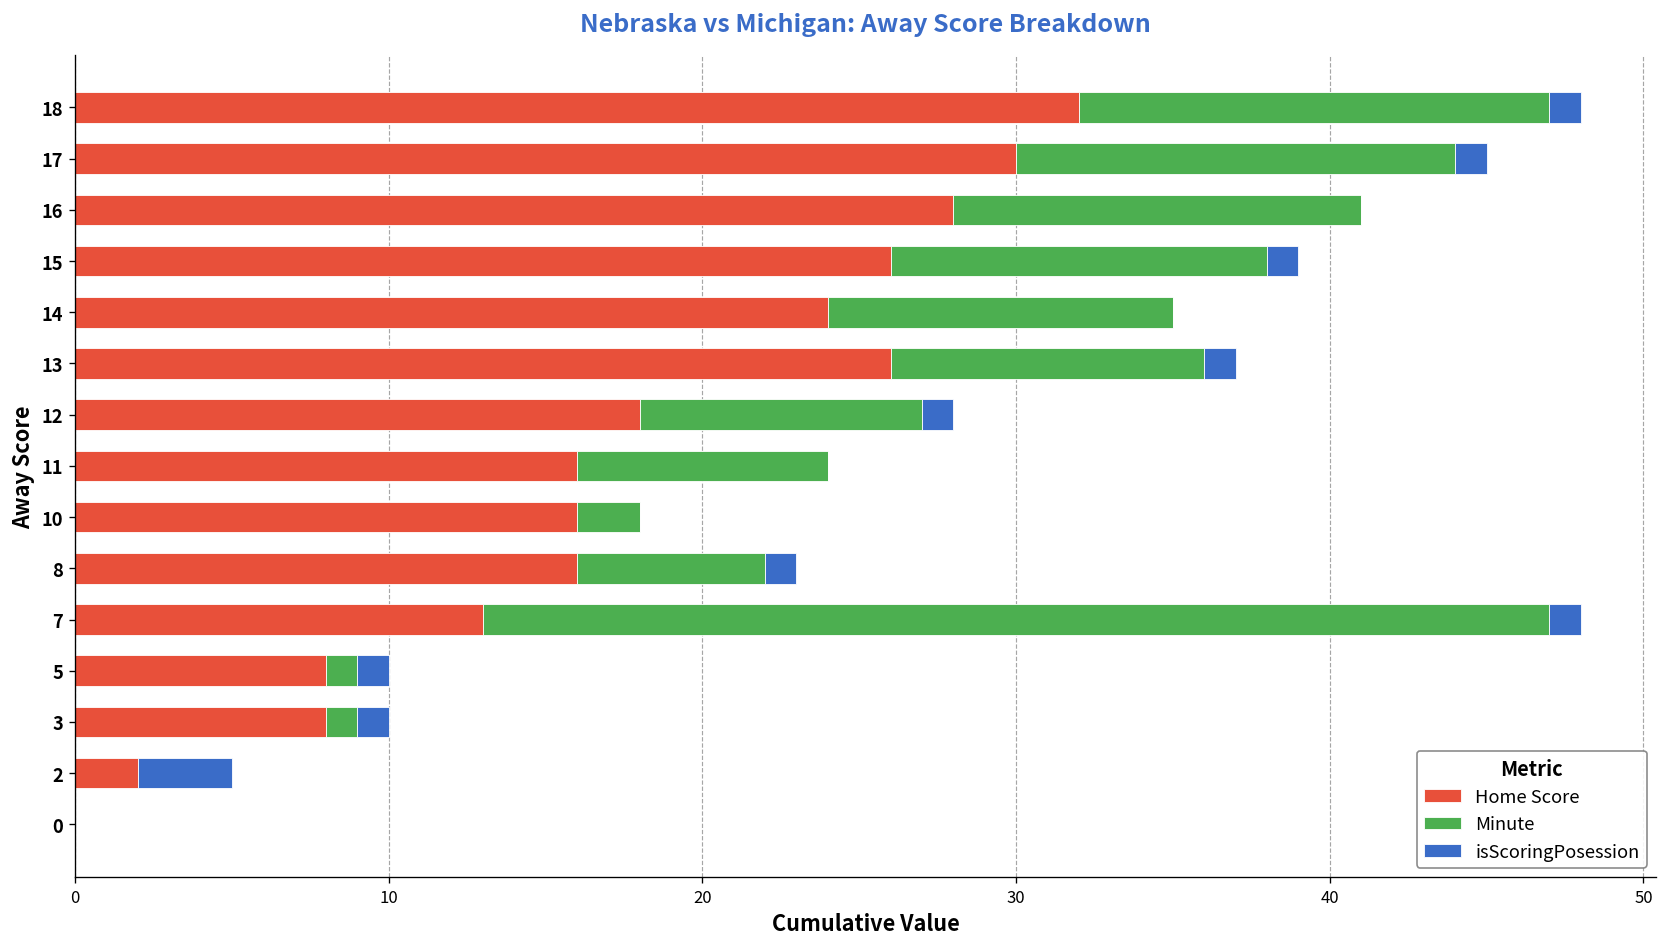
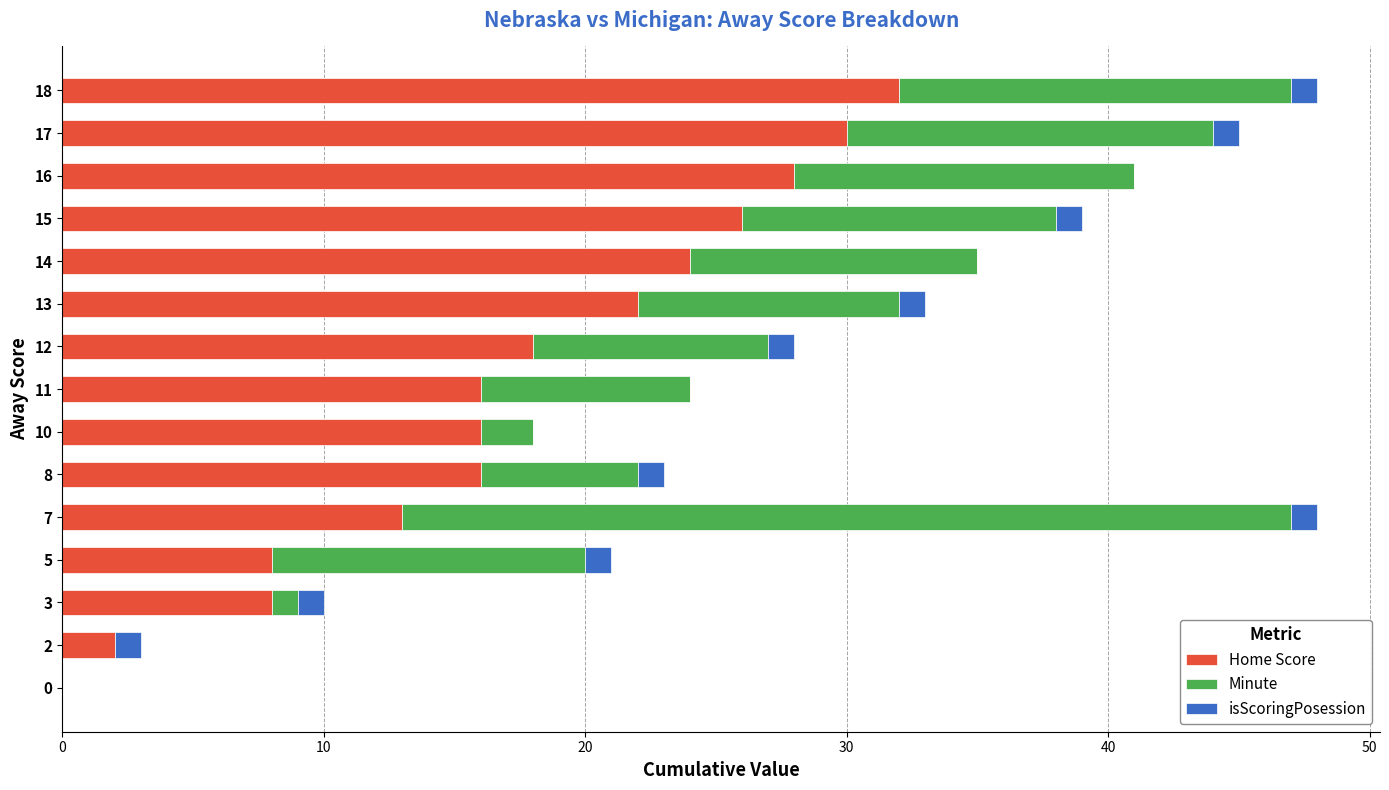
Home Score, 13: 26 -> 22
Minute, 5: 1 -> 12
isScoringPosession, 2: 3 -> 1
